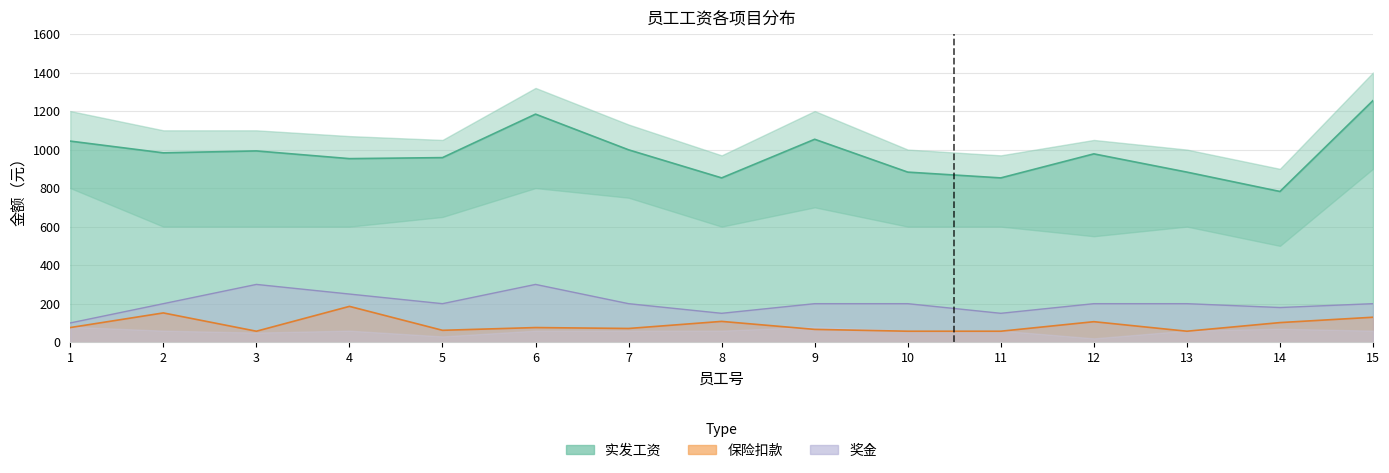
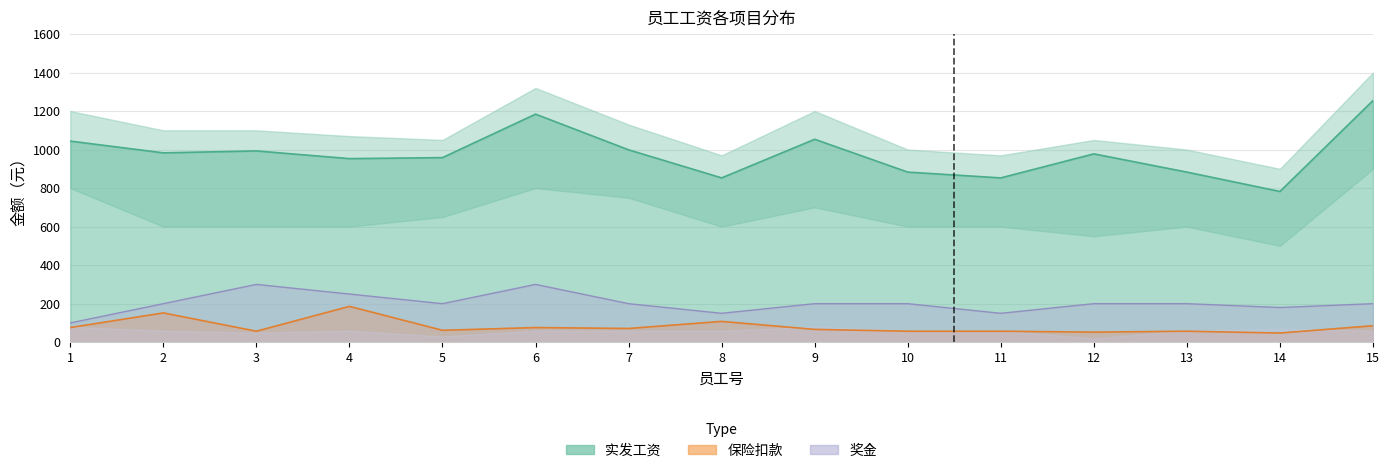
保险扣款, 12: 110 -> 50
保险扣款, 14: 100 -> 50
保险扣款, 15: 130 -> 90
